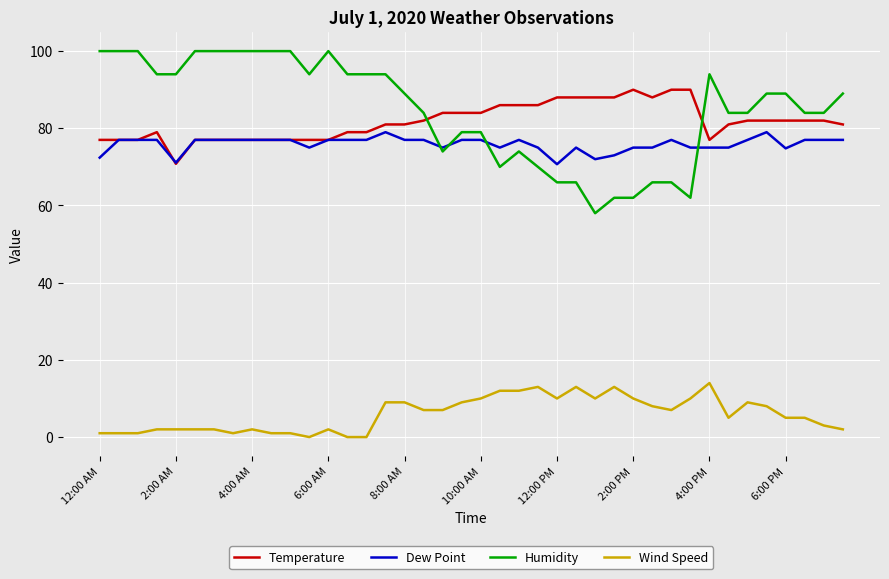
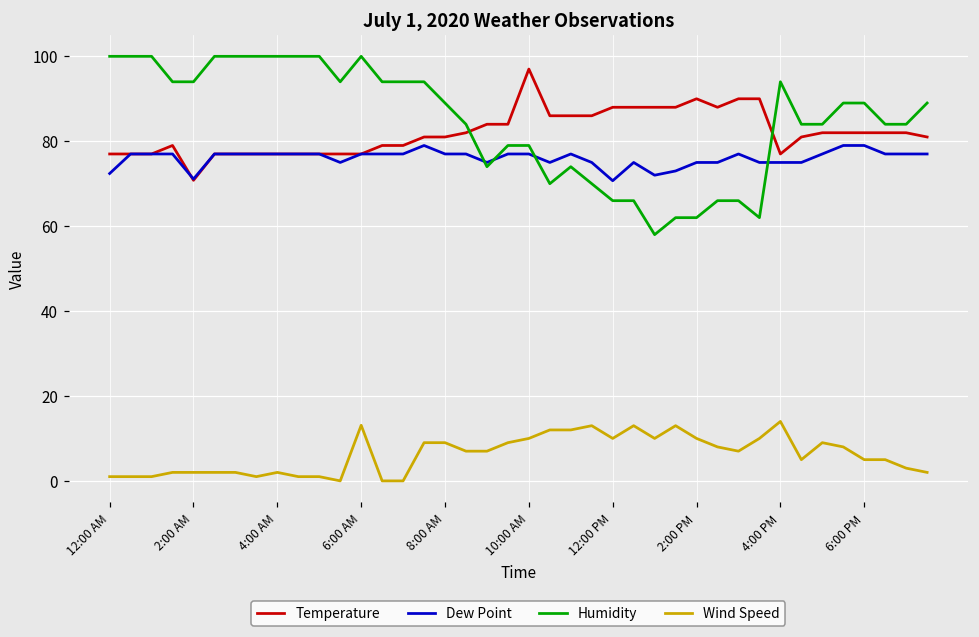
Wind Speed, 6:00 AM: 2 -> 13
Temperature, 10:00 AM: 84 -> 97
Dew Point, 6:00 PM: 75 -> 79
